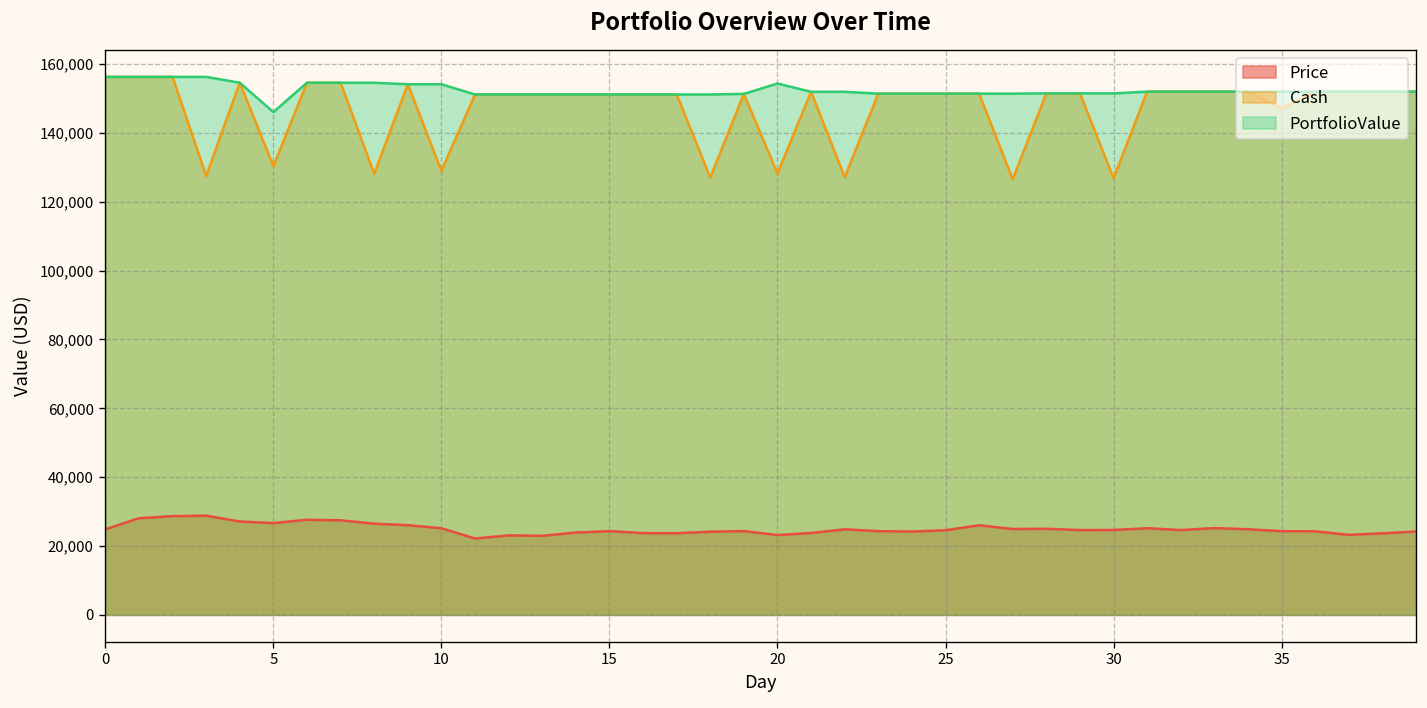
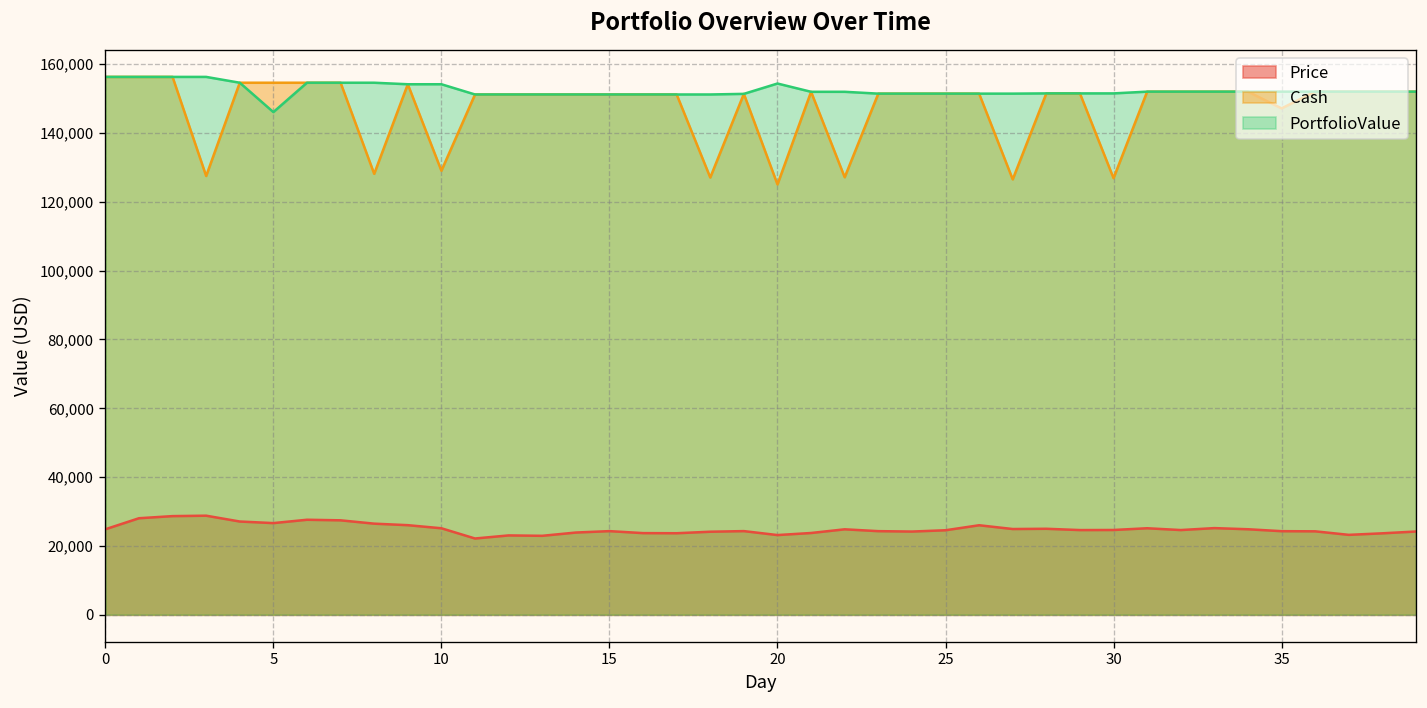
Cash, 5: 130,000 -> 155,000
Cash, 20: 128,000 -> 125,000
